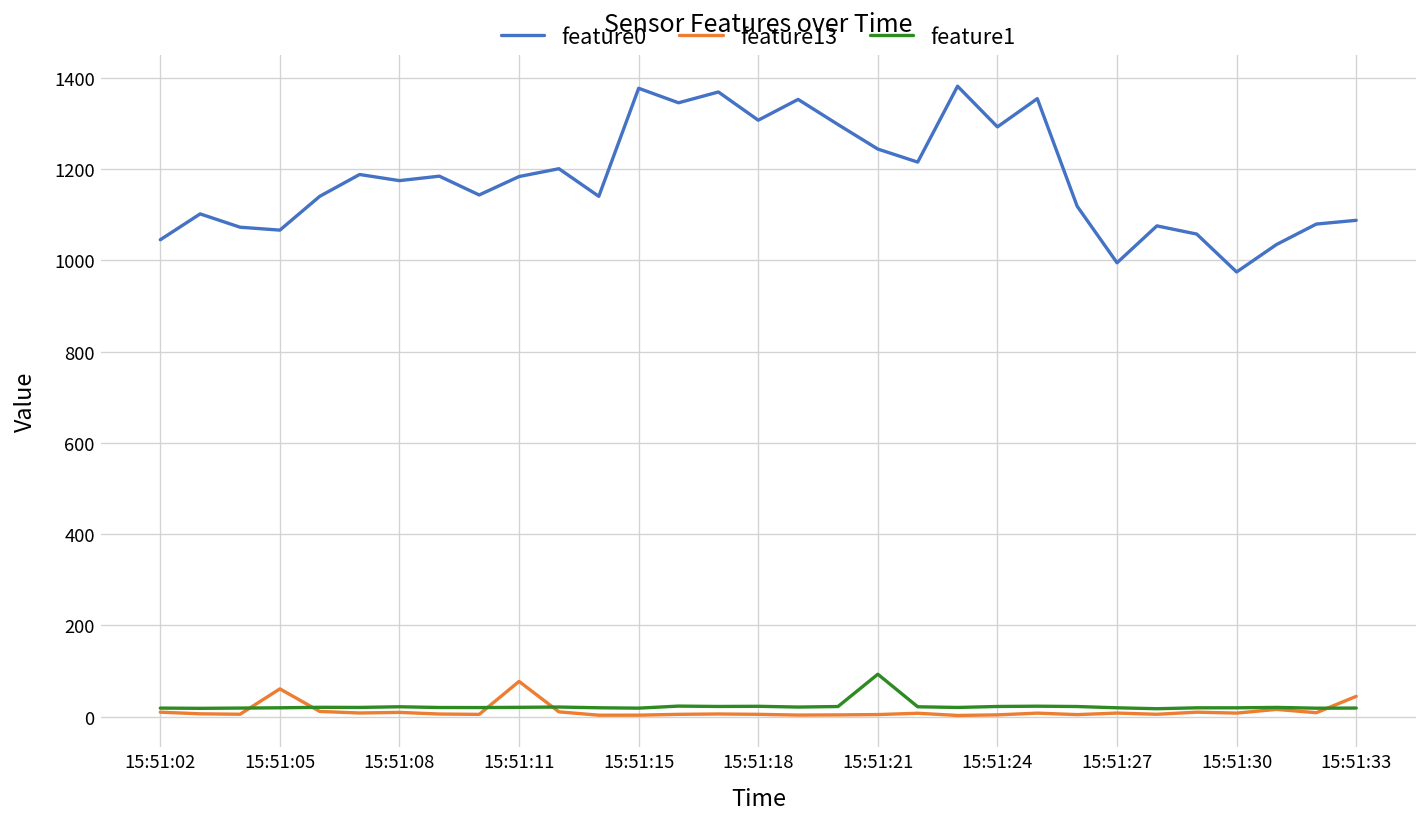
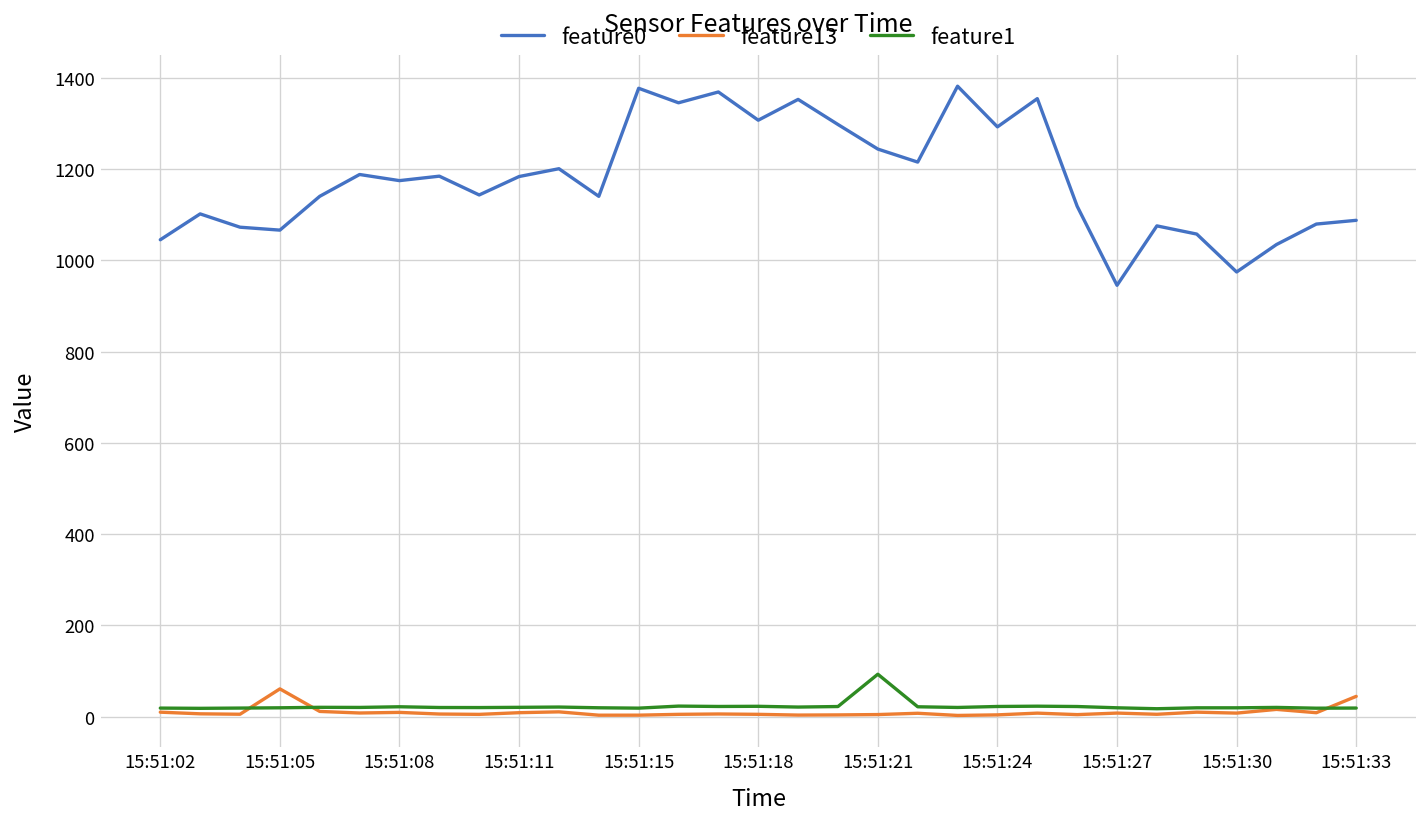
feature13, 15:51:11: 80 -> 10
feature0, 15:51:27: 990 -> 950
